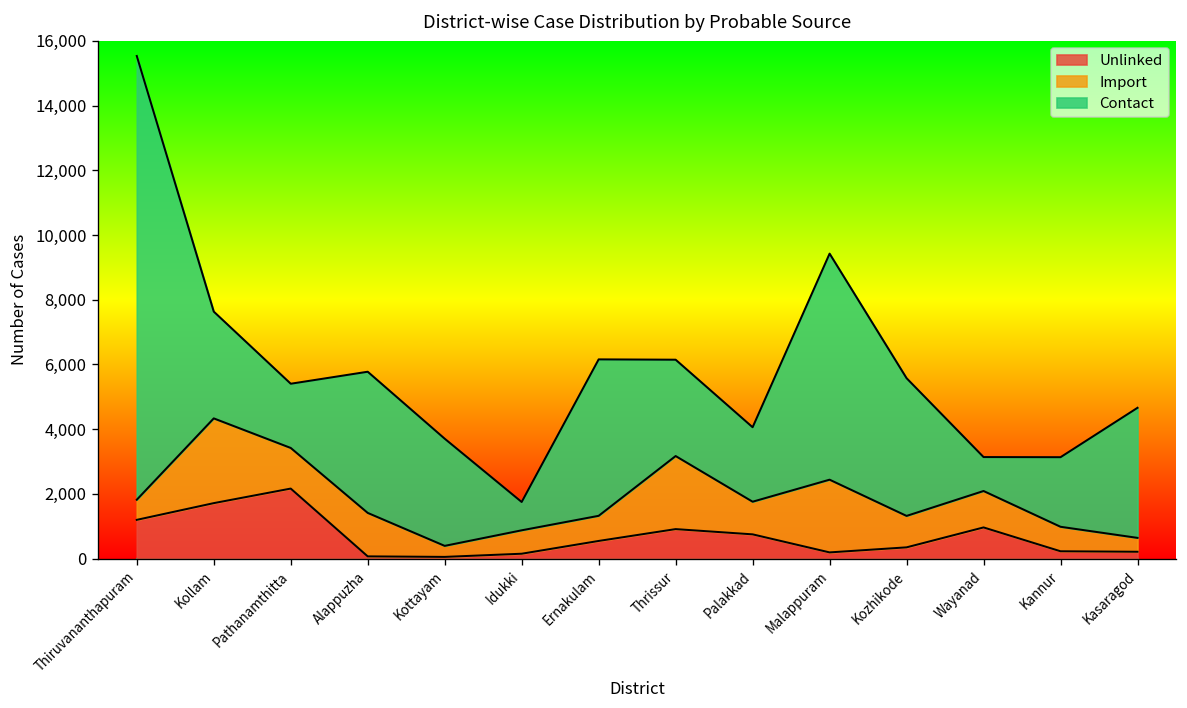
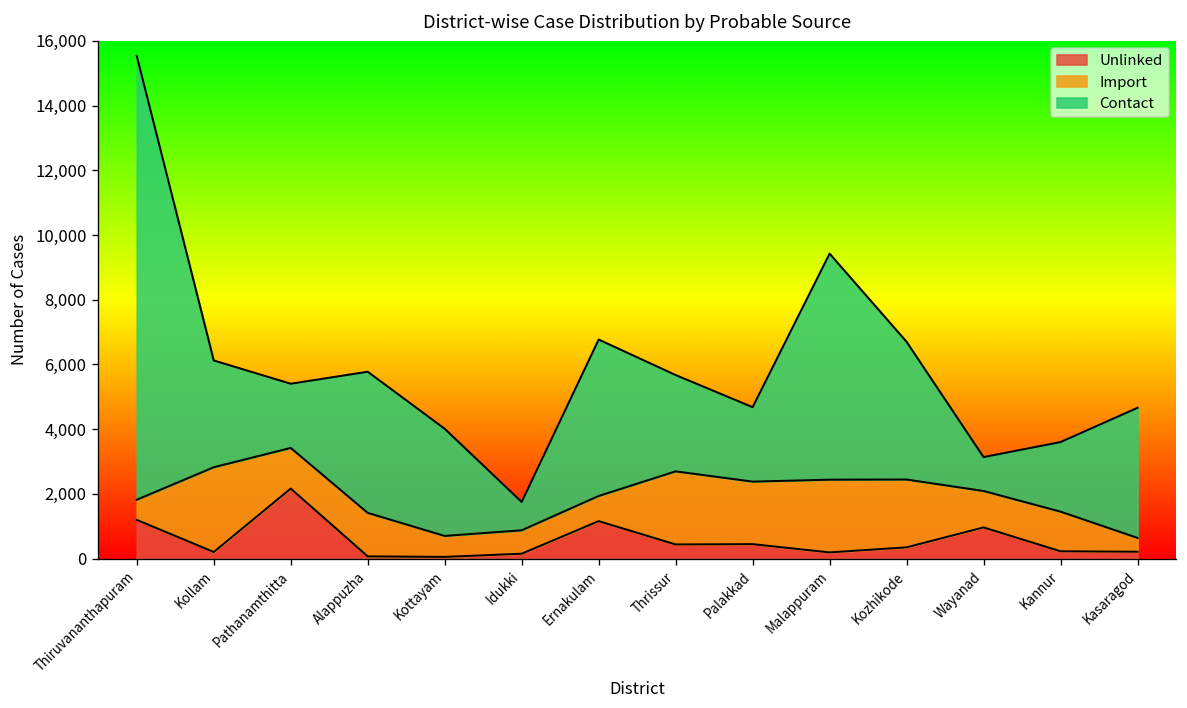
Unlinked, Kollam: 1,700 -> 200
Import, Kottayam: 300 -> 600
Unlinked, Ernakulam: 500 -> 1,200
Unlinked, Thrissur: 900 -> 400
Unlinked, Palakkad: 700 -> 400
Import, Palakkad: 1,000 -> 1,900
Import, Kozhikode: 1,000 -> 2,100
Import, Kannur: 800 -> 1,200
